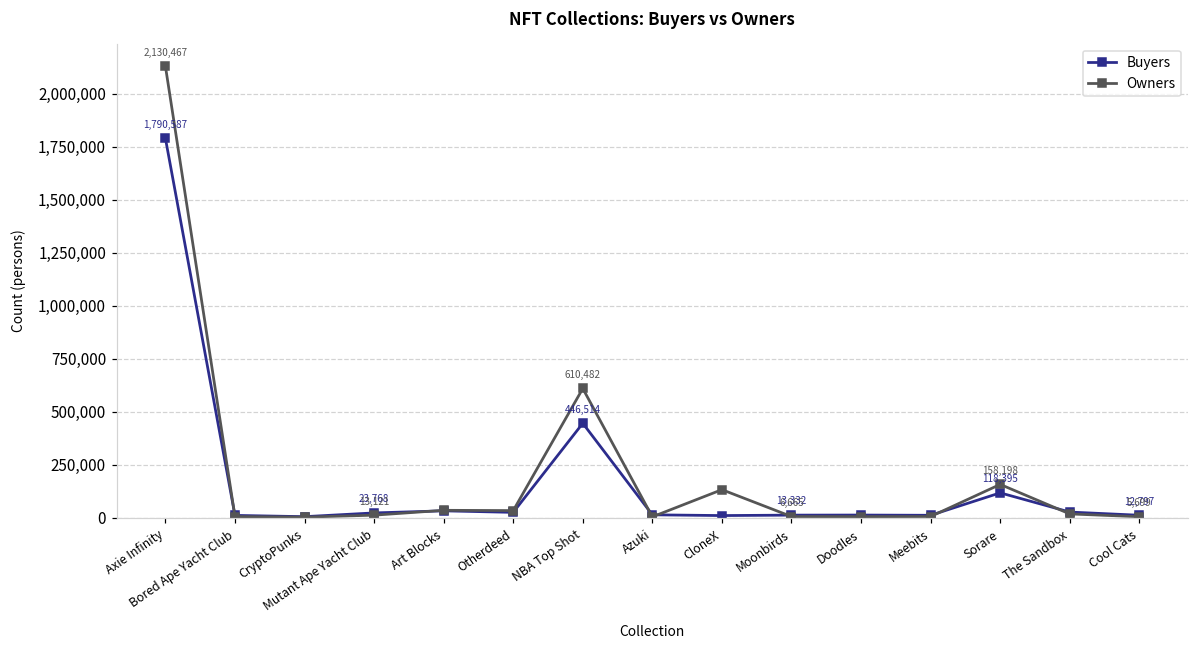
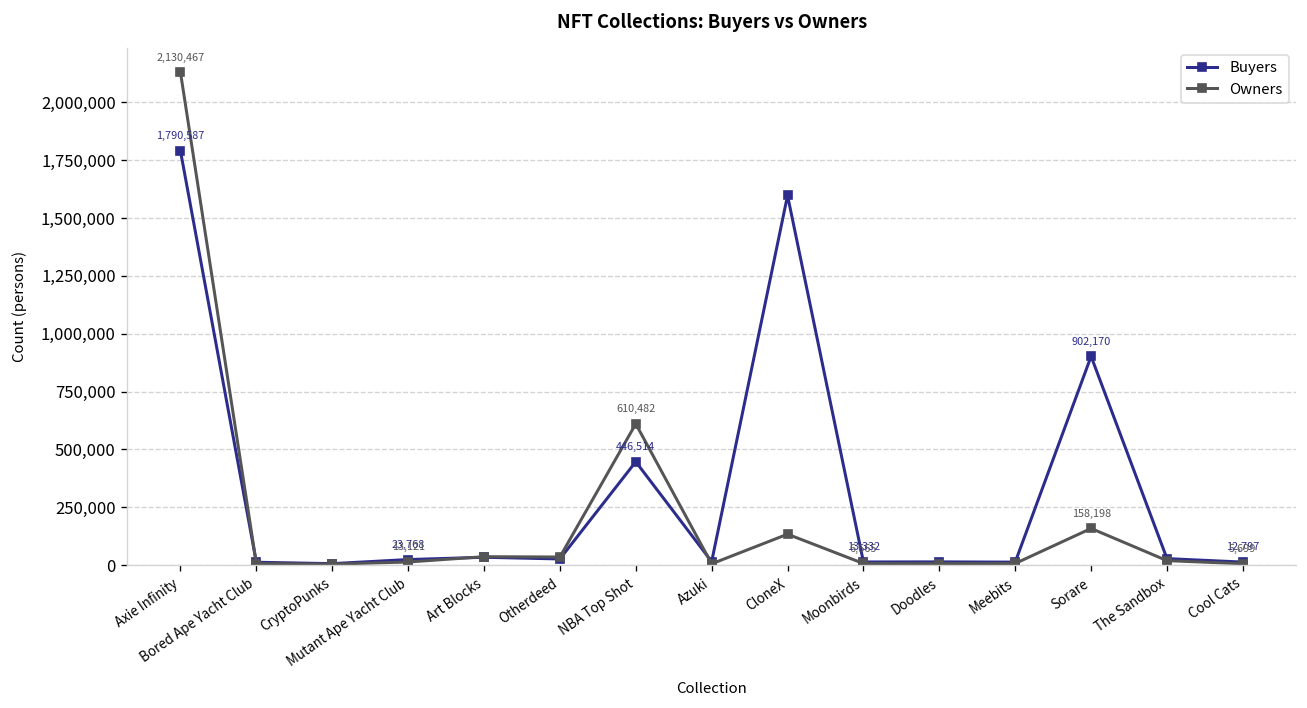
Buyers, CloneX: 10,000 -> 1,600,000
Buyers, Sorare: 118,395 -> 902,170
